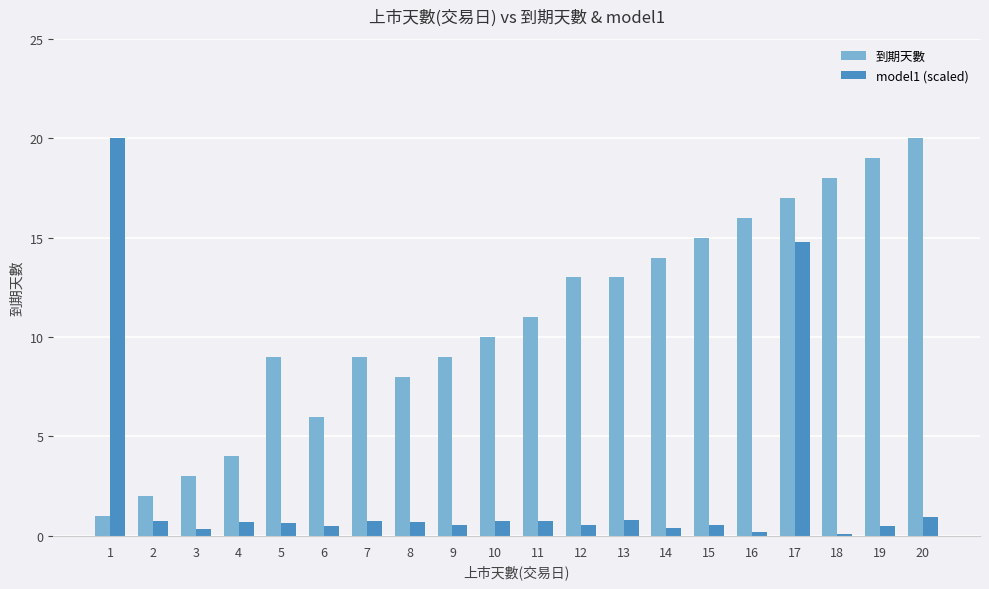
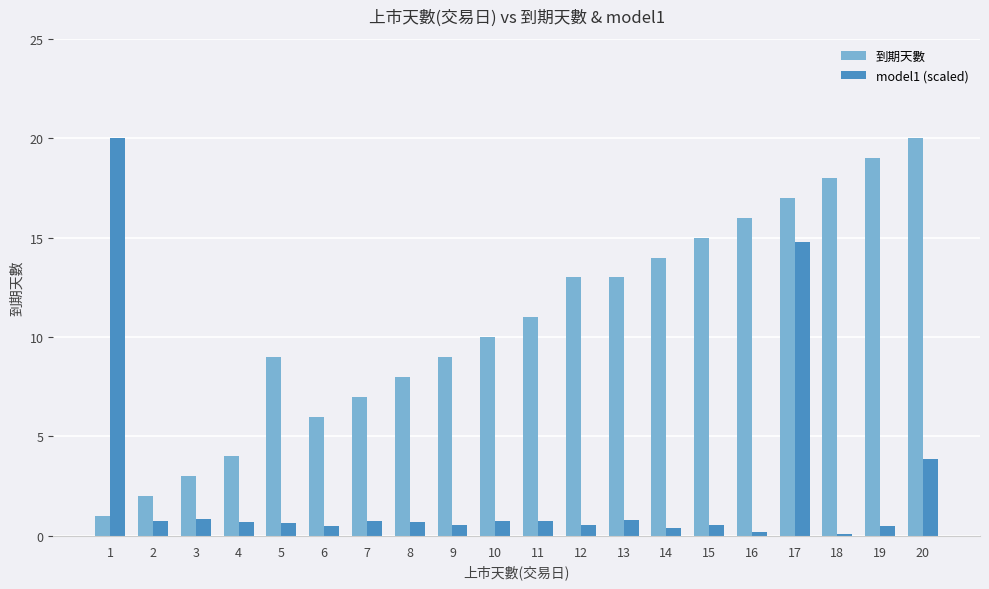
model1 (scaled), 3: 0.3 -> 0.9
到期天數, 7: 9 -> 7
model1 (scaled), 20: 1.0 -> 3.9
